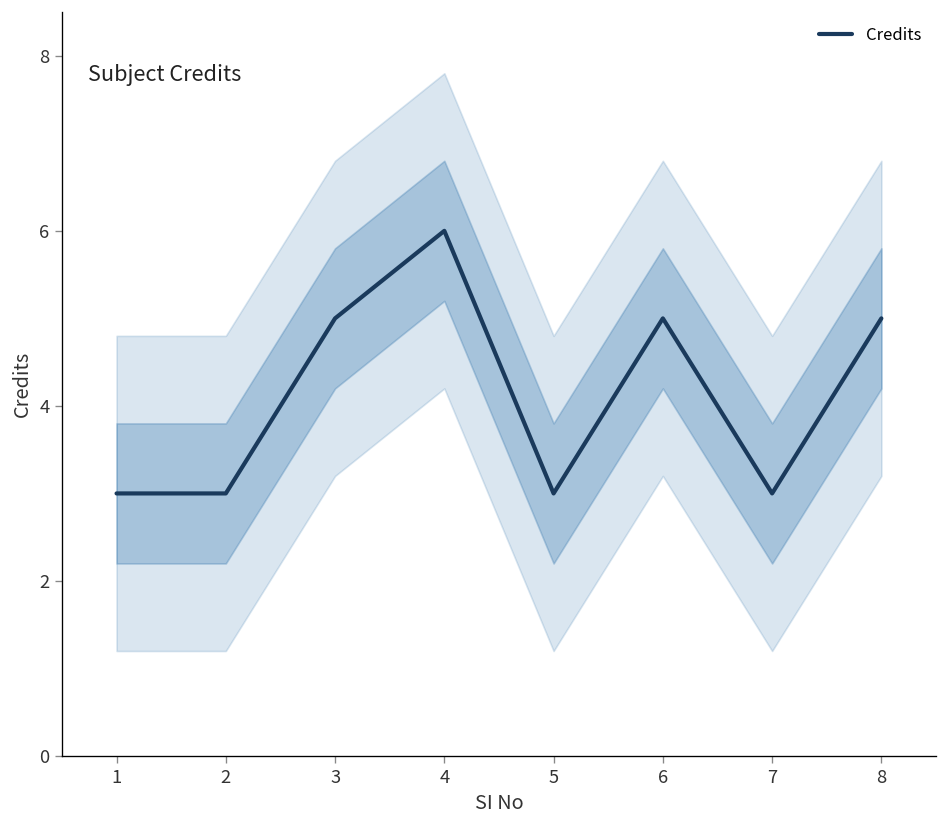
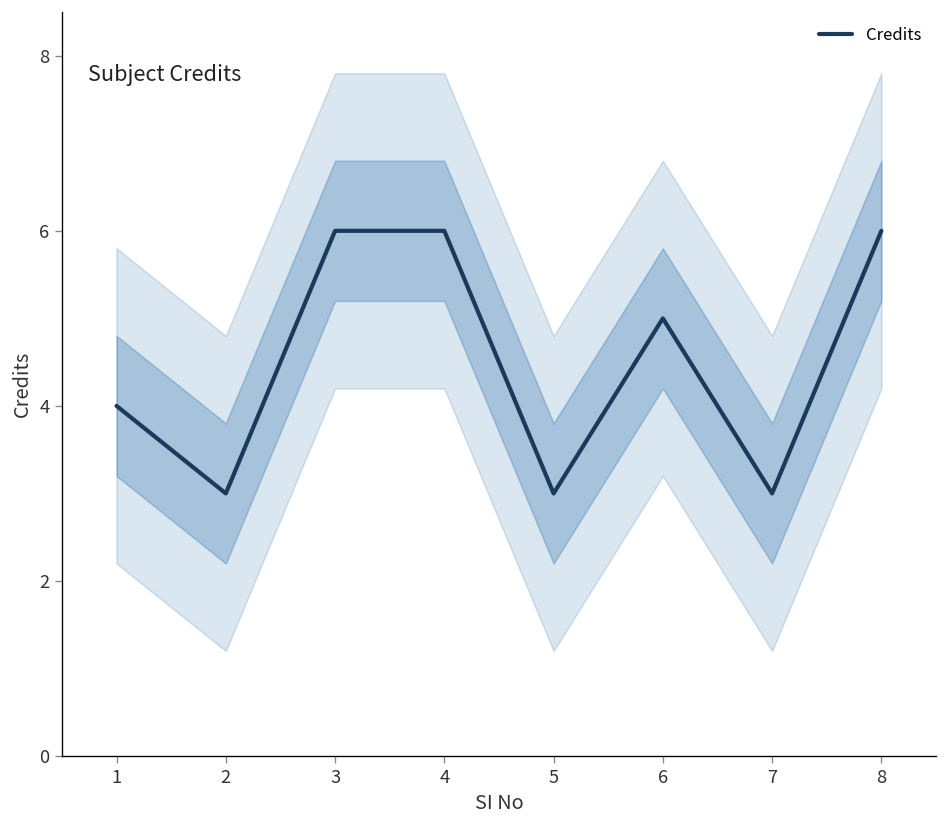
Credits, 1: 3 -> 4
Credits, 3: 5 -> 6
Credits, 8: 5 -> 6
